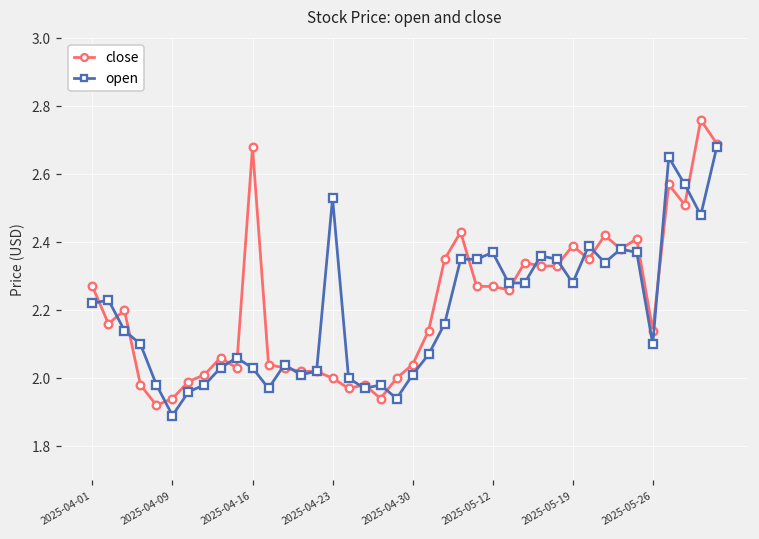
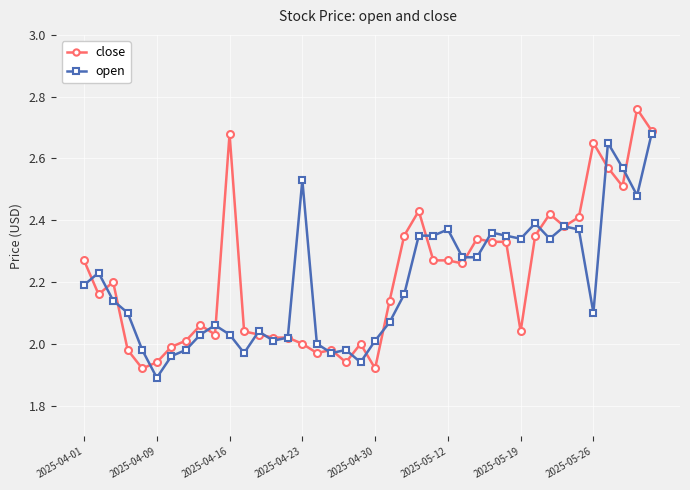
open, 2025-04-01: 2.22 -> 2.19
close, 2025-04-30: 2.04 -> 1.92
close, 2025-05-19: 2.39 -> 2.04
open, 2025-05-19: 2.28 -> 2.34
close, 2025-05-26: 2.14 -> 2.65
